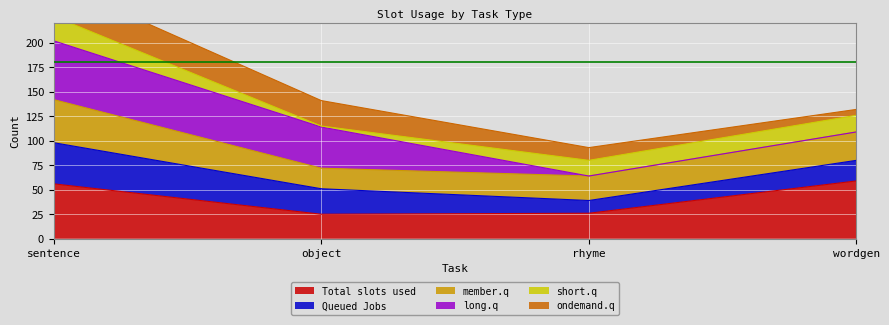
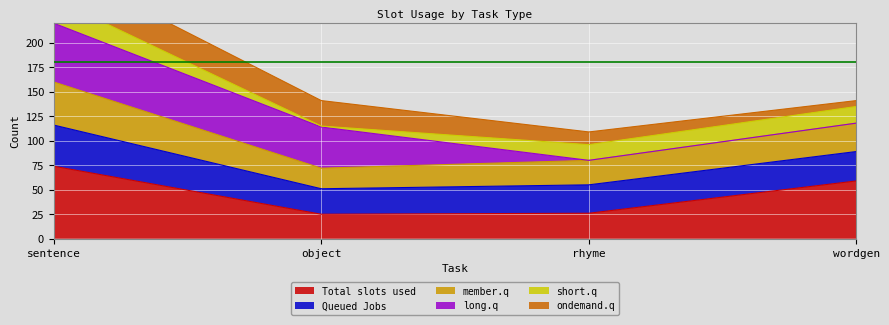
Total slots used, sentence: 60 -> 70
Queued Jobs, rhyme: 10 -> 30
Queued Jobs, wordgen: 20 -> 30
